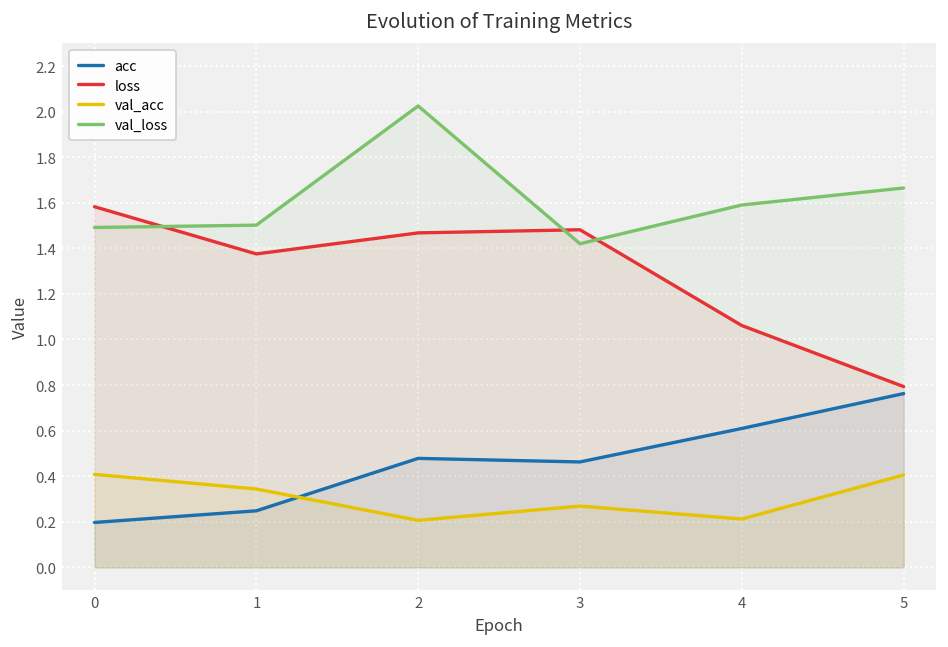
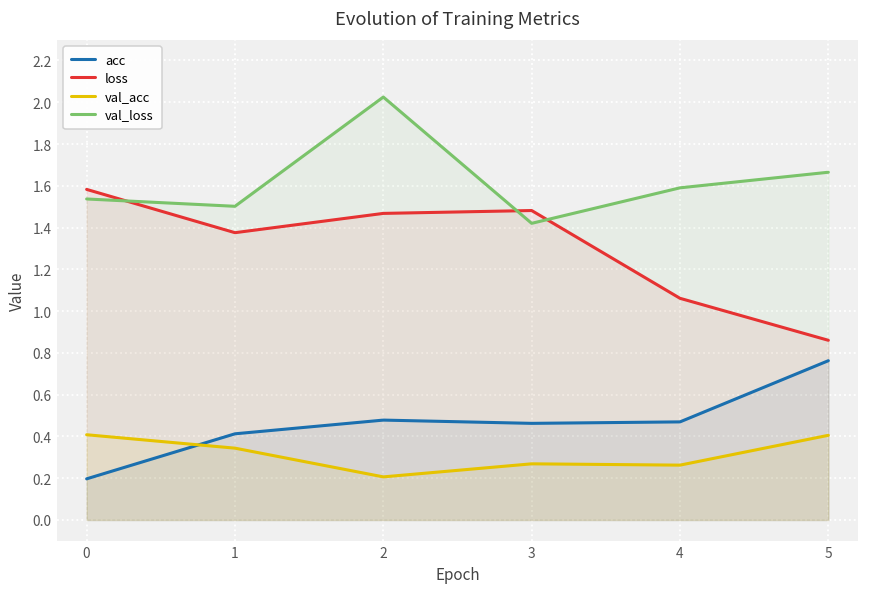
val_loss, 0: 1.49 -> 1.54
acc, 1: 0.25 -> 0.41
acc, 4: 0.61 -> 0.47
val_acc, 4: 0.21 -> 0.26
loss, 5: 0.79 -> 0.86
